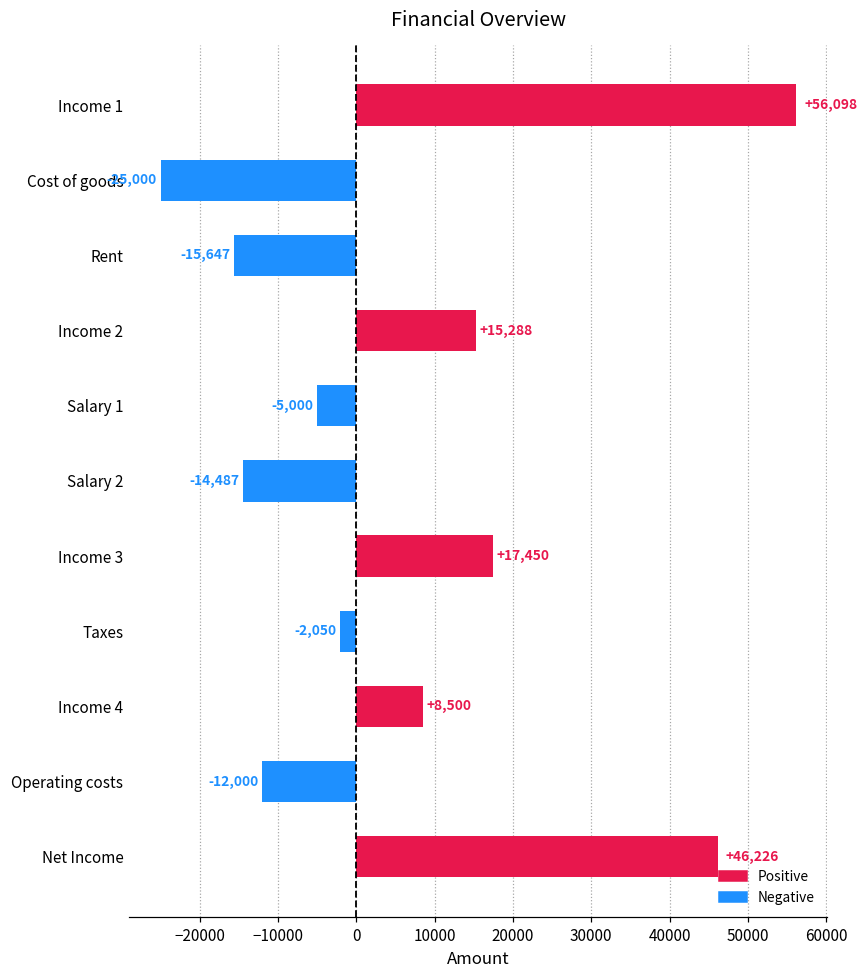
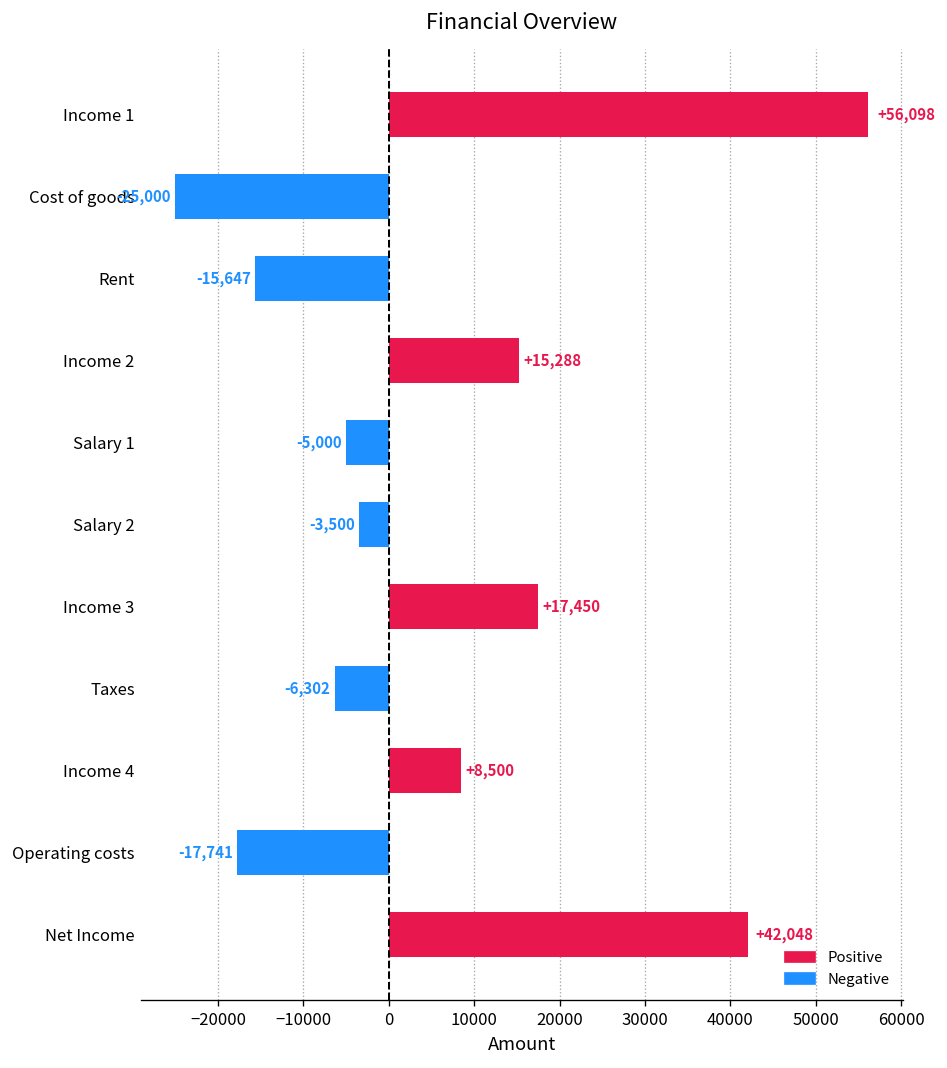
Salary 2: -14,487 -> -3,500
Taxes: -2,050 -> -6,302
Operating costs: -12,000 -> -17,741
Net Income: +46,226 -> +42,048
